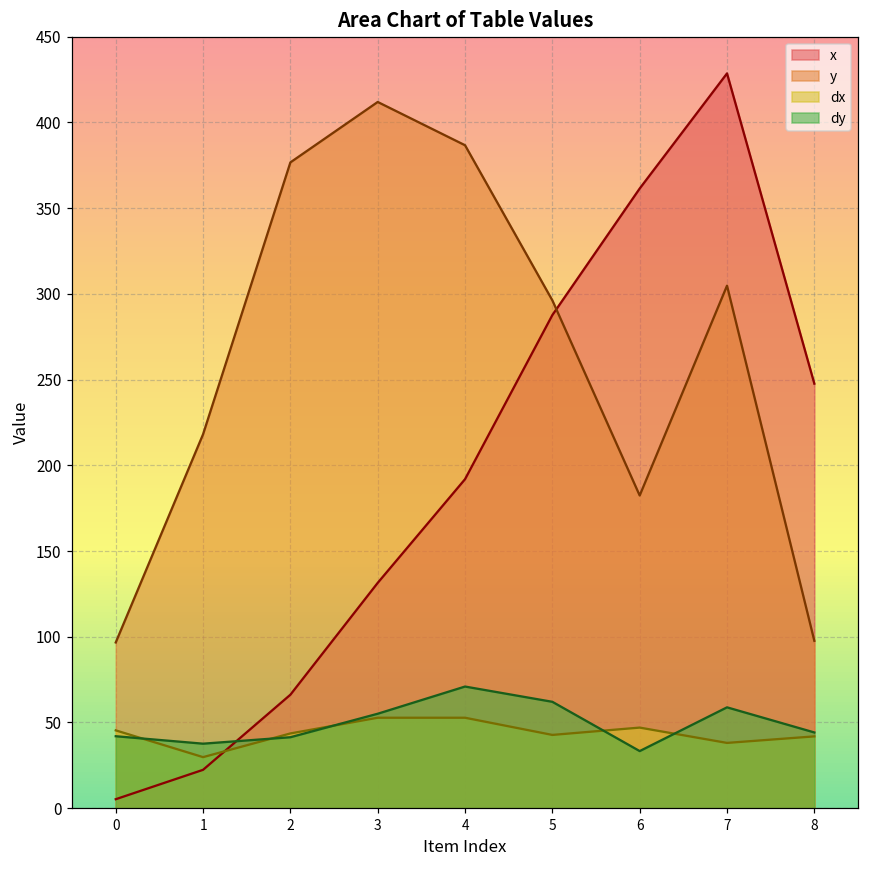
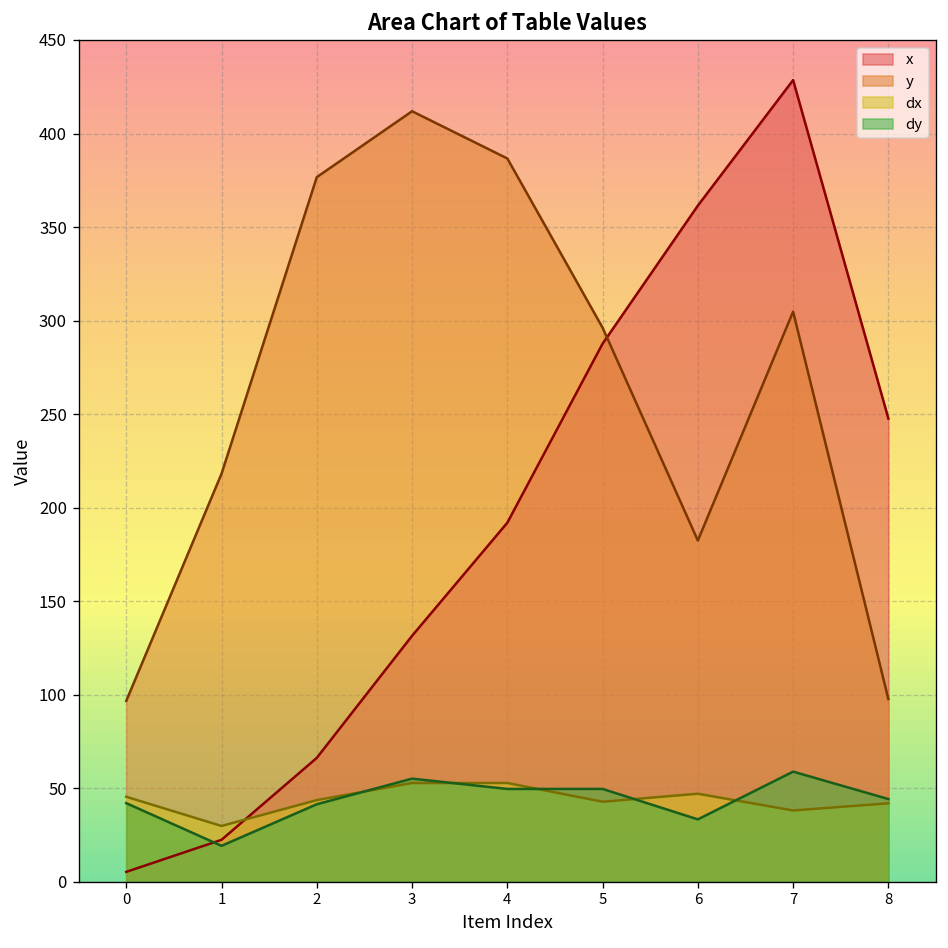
dy, 1: 38 -> 19
dy, 4: 71 -> 50
dy, 5: 62 -> 50
